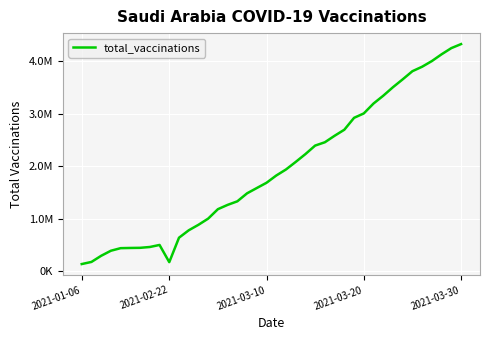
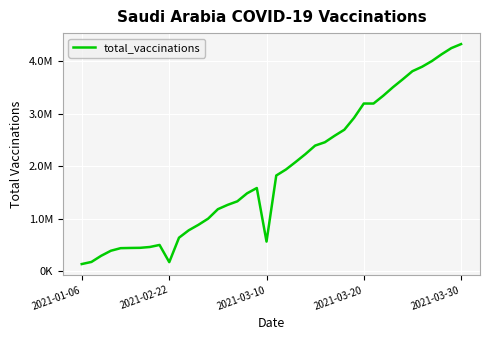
2021-03-10: 1700000 -> 600000
2021-03-20: 3000000 -> 3200000
